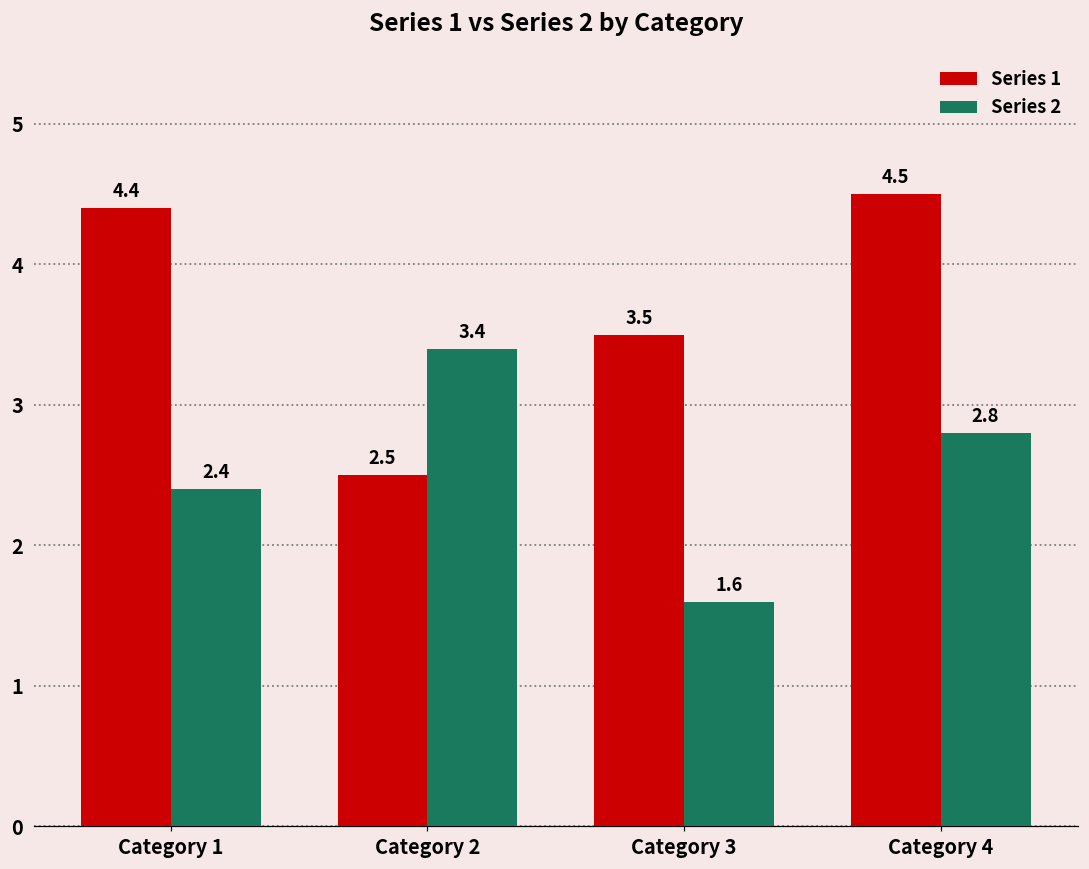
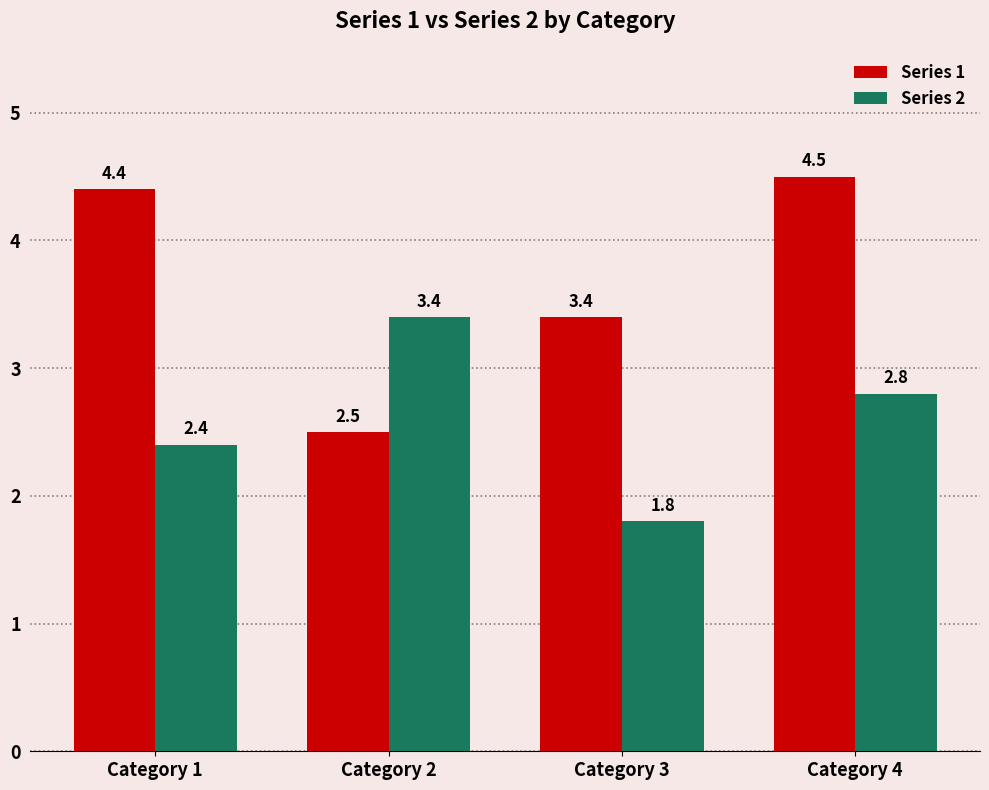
Series 1, Category 3: 3.5 -> 3.4
Series 2, Category 3: 1.6 -> 1.8
